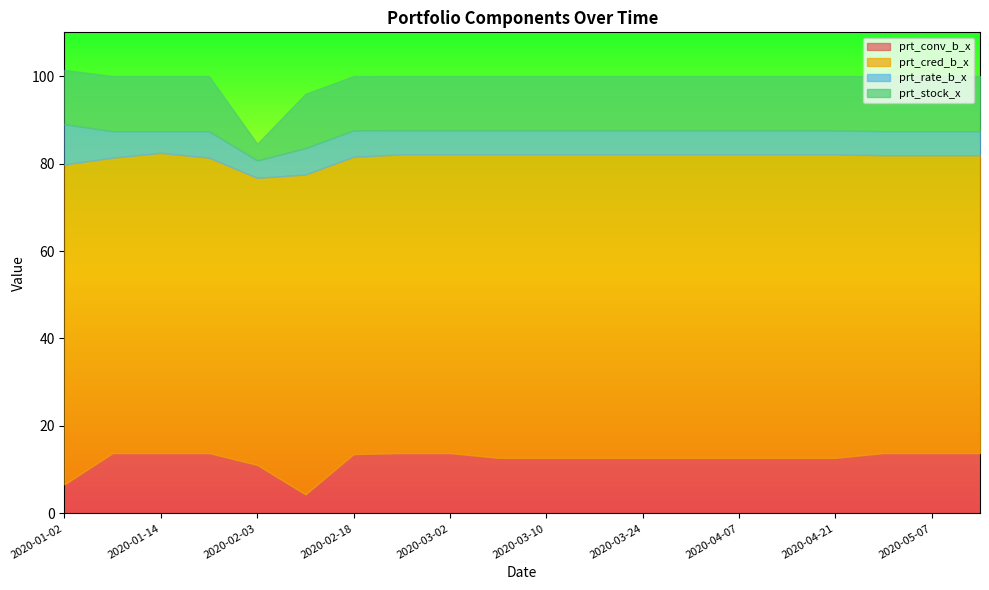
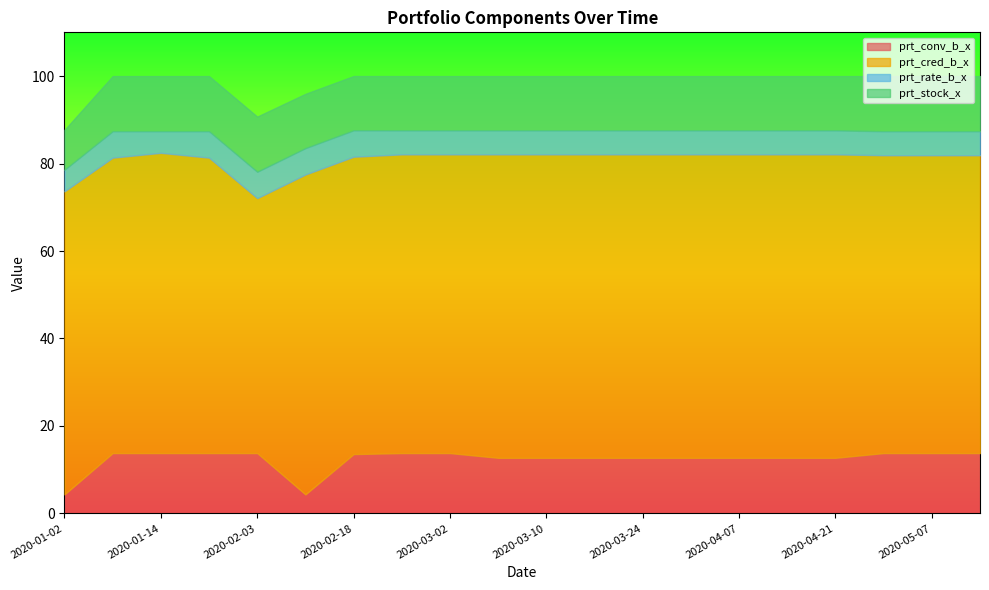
prt_conv_b_x, 2020-01-02: 7 -> 4
prt_cred_b_x, 2020-01-02: 73 -> 69
prt_rate_b_x, 2020-01-02: 9 -> 5
prt_stock_x, 2020-01-02: 12 -> 9
prt_conv_b_x, 2020-02-03: 11 -> 14
prt_cred_b_x, 2020-02-03: 66 -> 58
prt_rate_b_x, 2020-02-03: 4 -> 6
prt_stock_x, 2020-02-03: 4 -> 13
